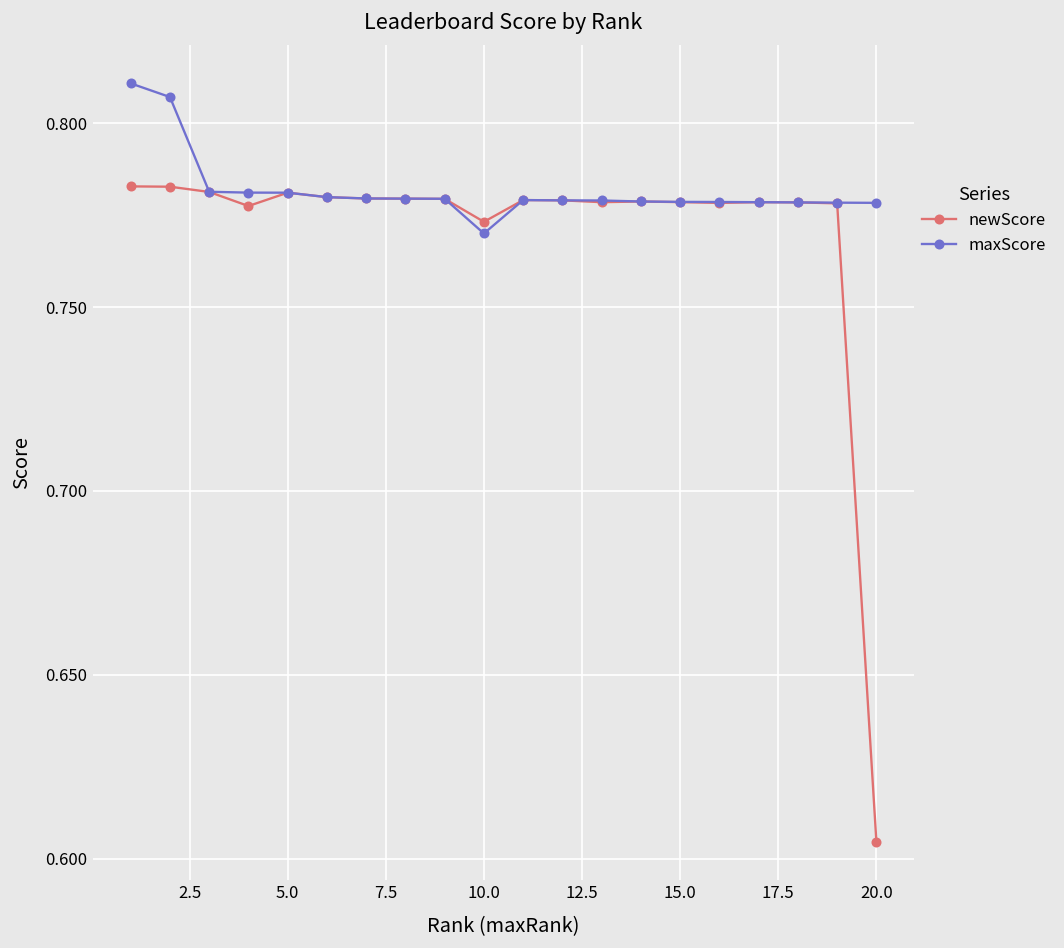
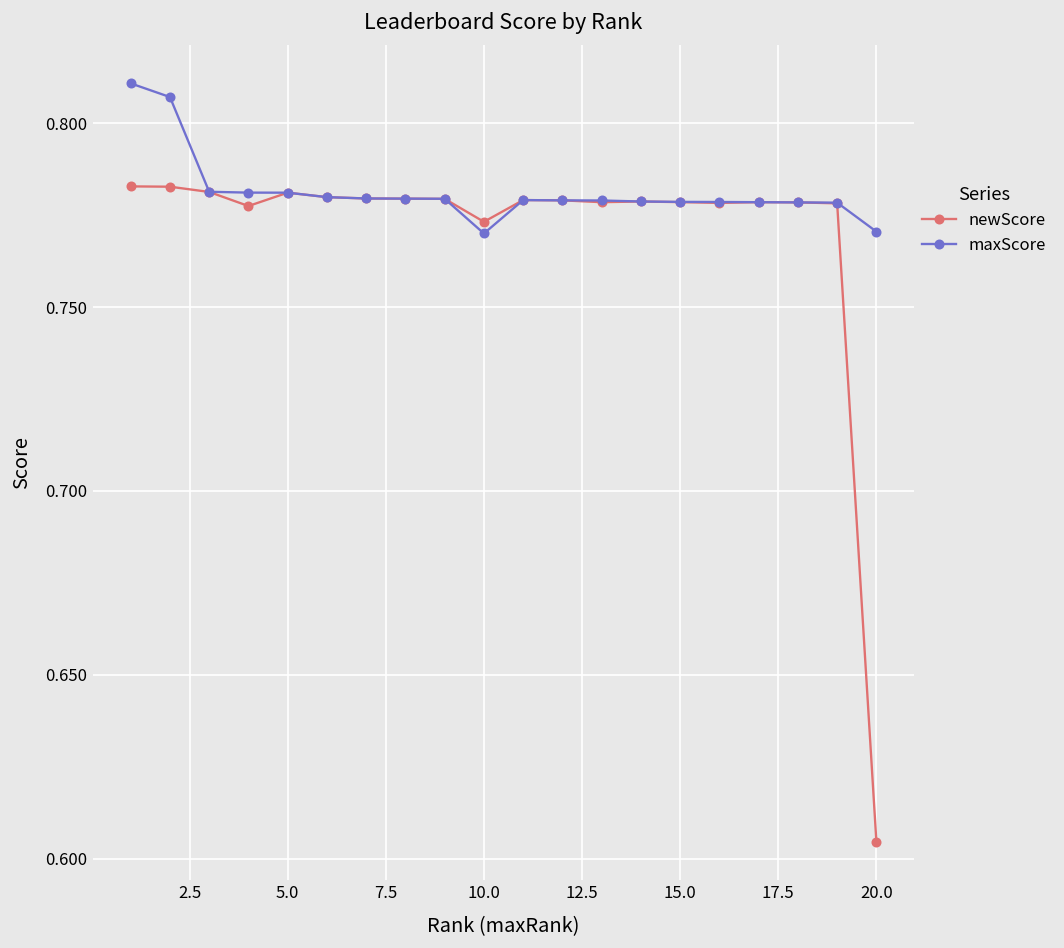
maxScore, 20.0: 0.778 -> 0.771
